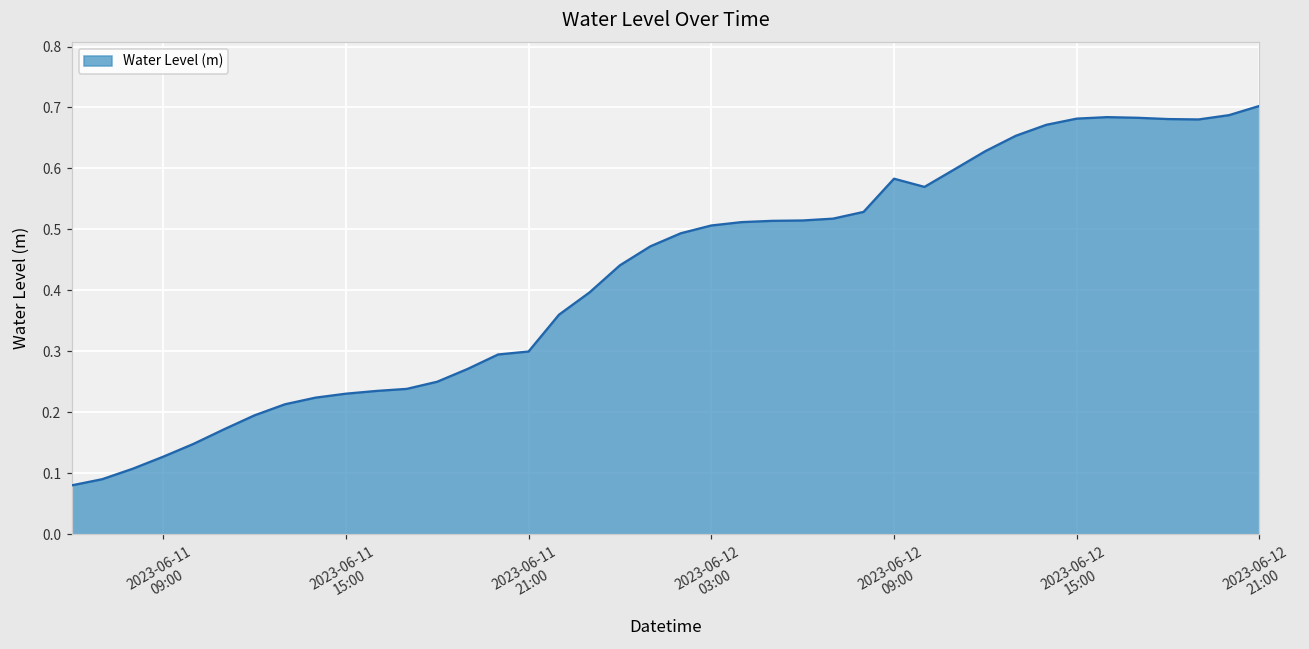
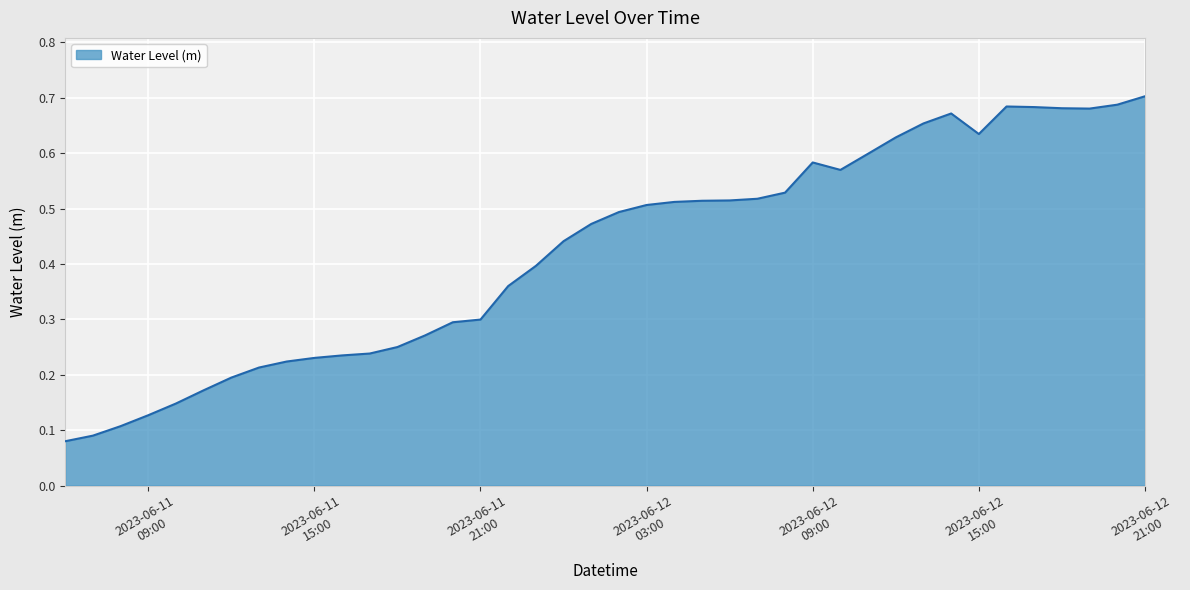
2023-06-12 15:00: 0.68 -> 0.63
